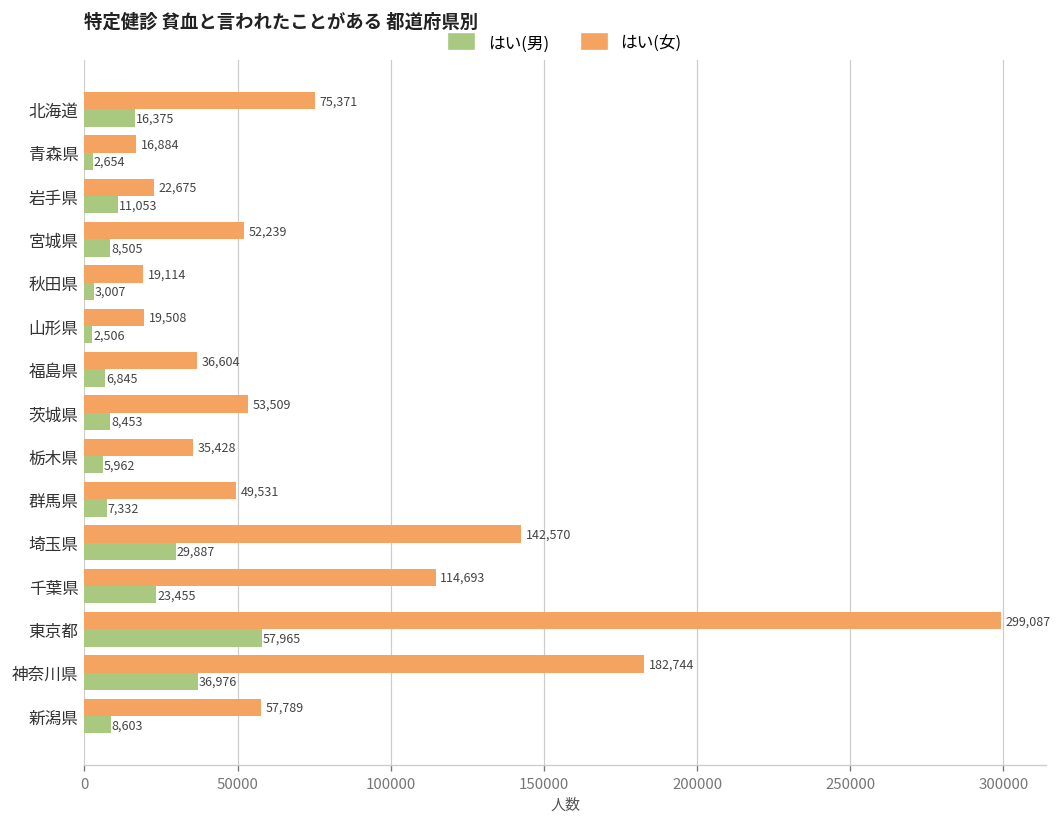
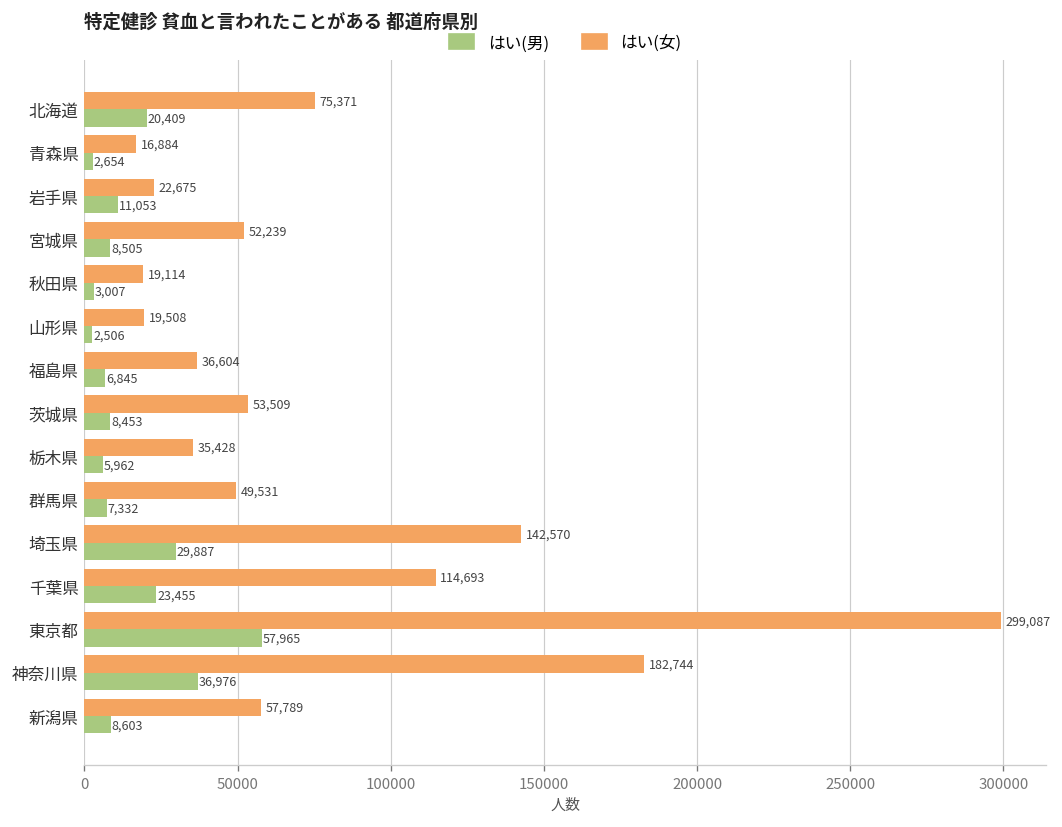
はい(男), 北海道: 16,375 -> 20,409
